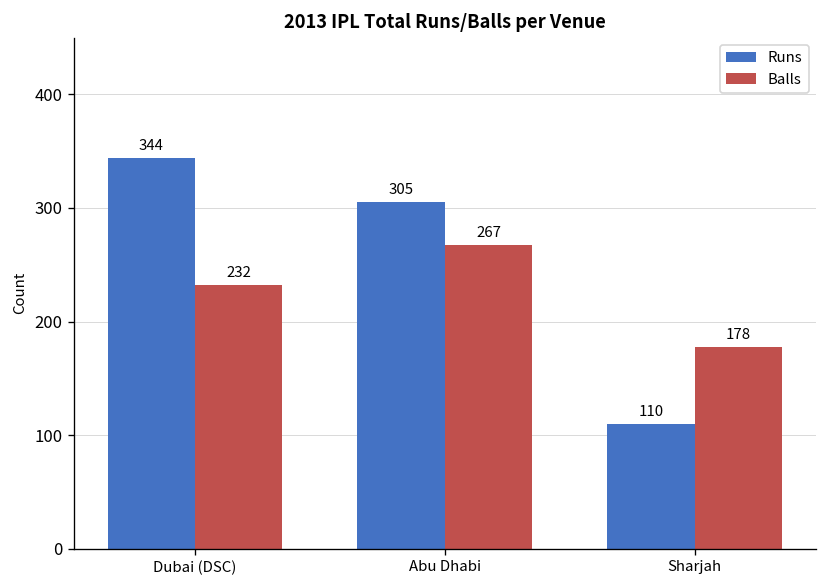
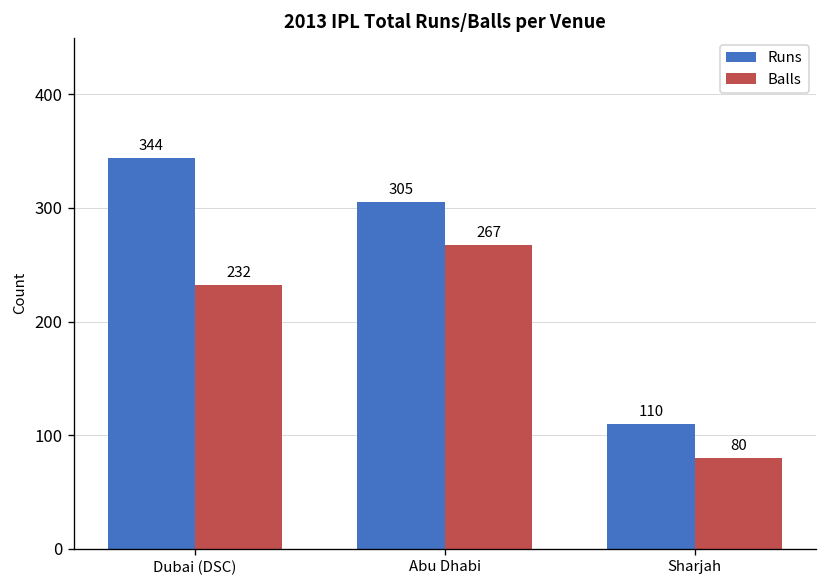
Balls, Sharjah: 178 -> 80
